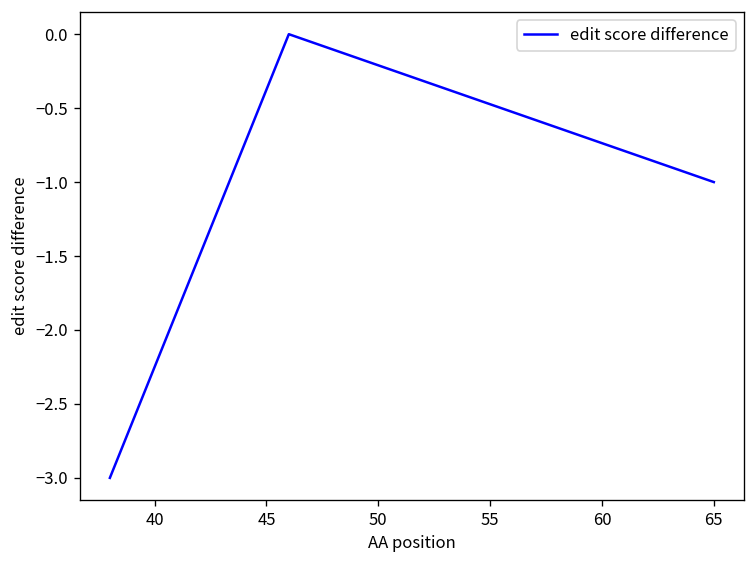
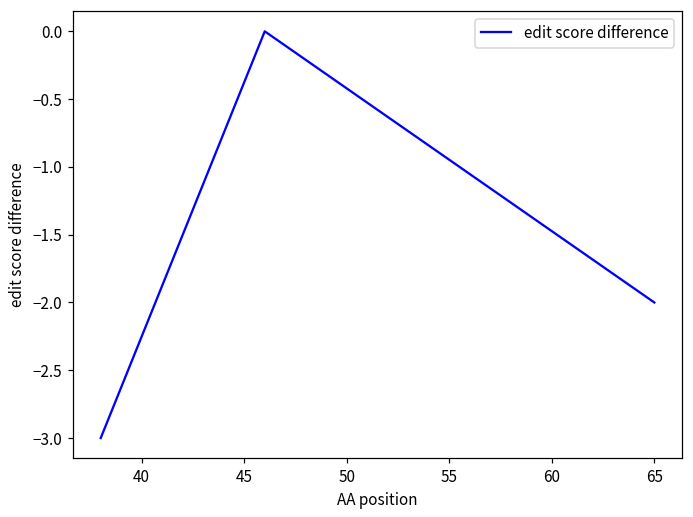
65: -1 -> -2
